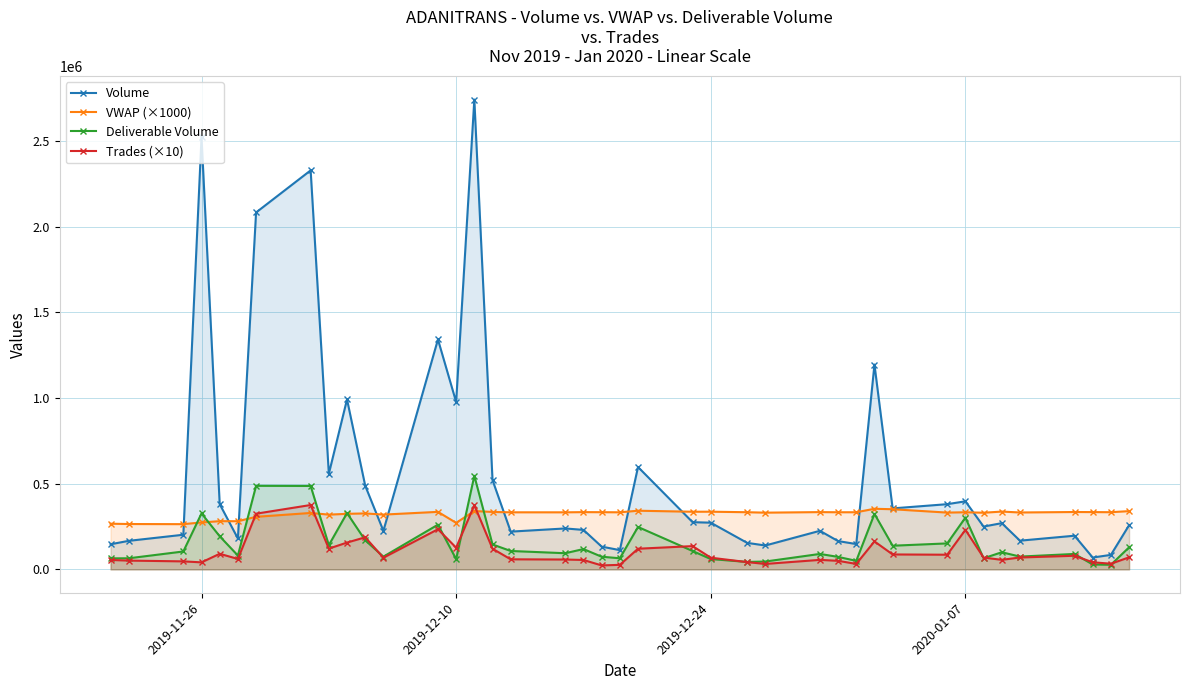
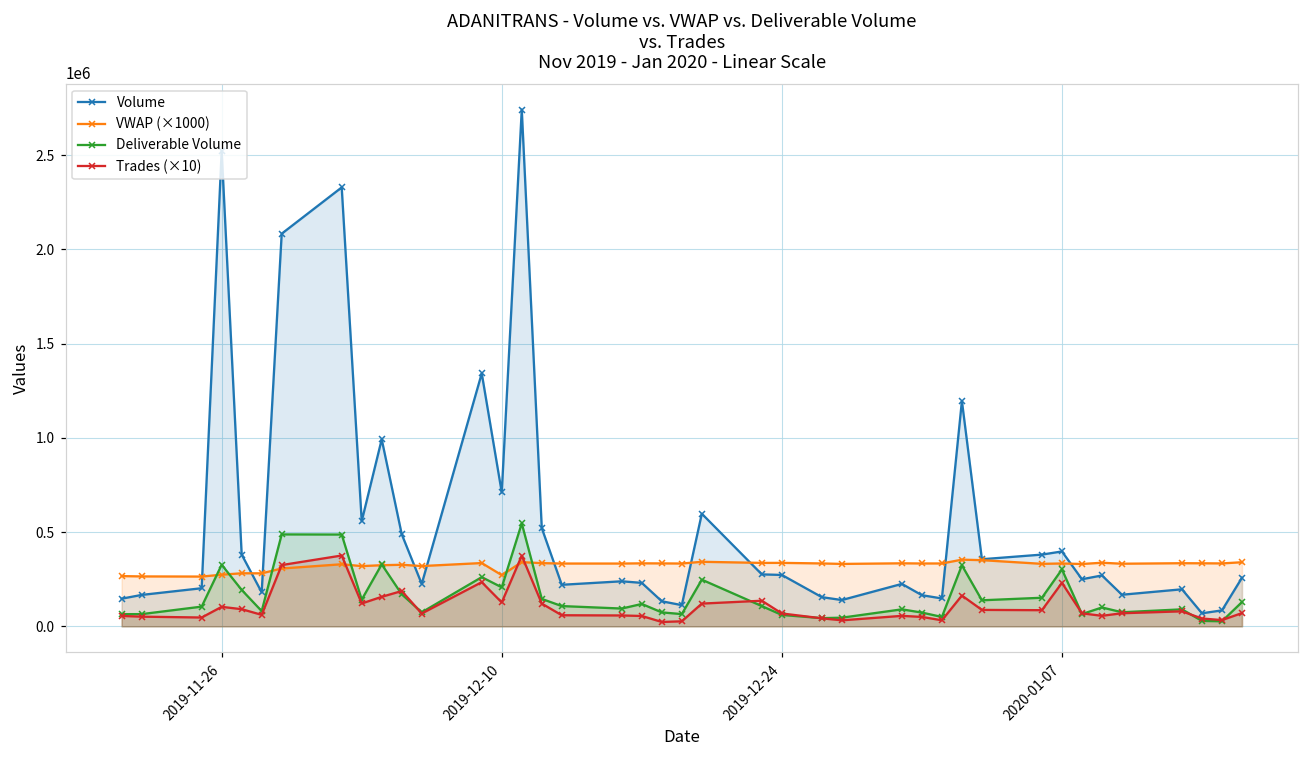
Trades (×10), 2019-11-26: 40000 -> 100000
Volume, 2019-12-10: 980000 -> 710000
Deliverable Volume, 2019-12-10: 60000 -> 210000
